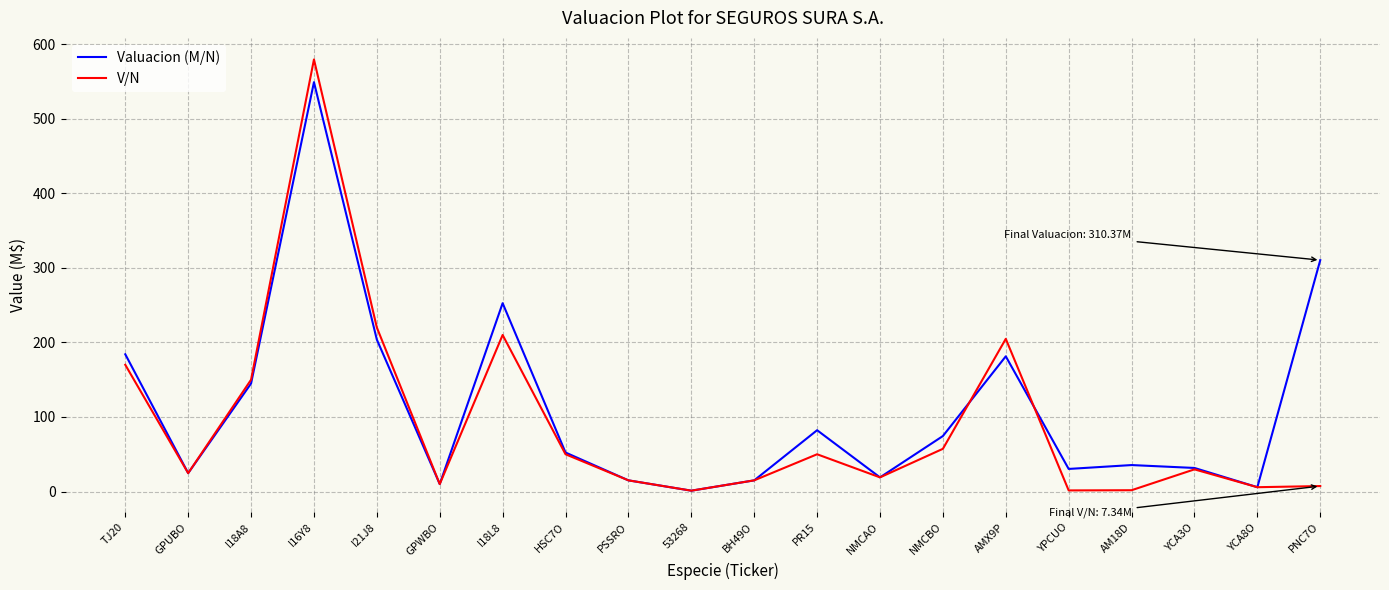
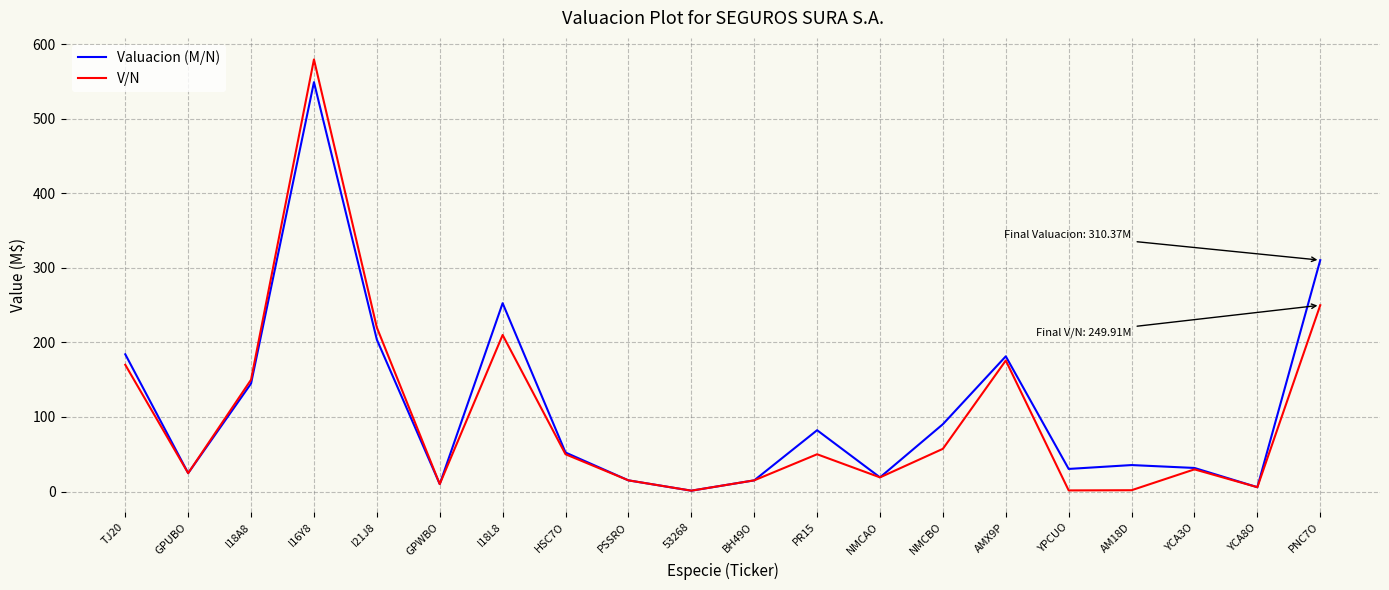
Valuacion (M/N), NMCBO: 70 -> 90
V/N, AMX9P: 200 -> 180
V/N, PNC7O: 7.34M -> 249.91M
